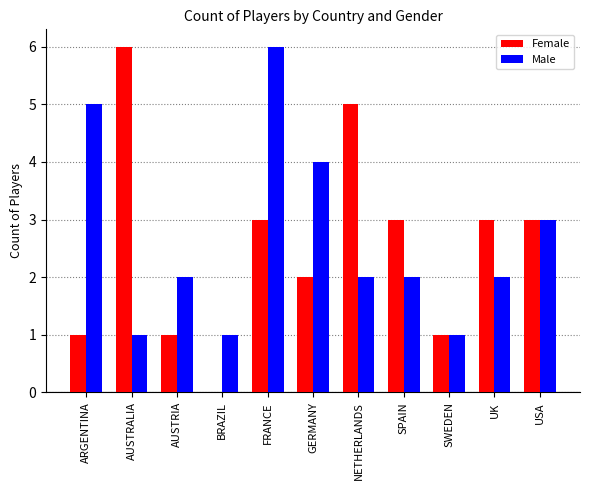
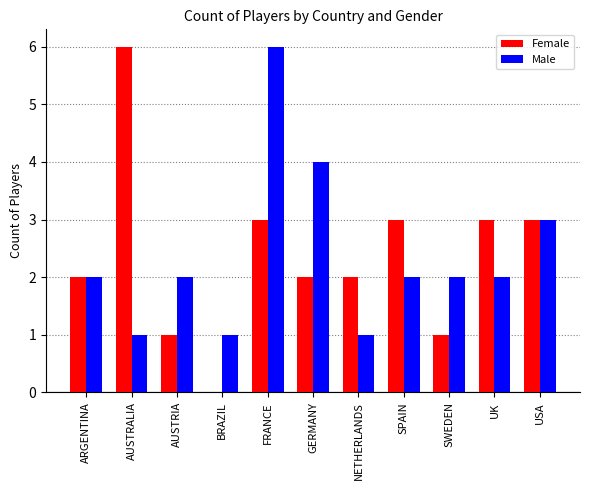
Female, ARGENTINA: 1 -> 2
Male, ARGENTINA: 5 -> 2
Female, NETHERLANDS: 5 -> 2
Male, NETHERLANDS: 2 -> 1
Male, SWEDEN: 1 -> 2
